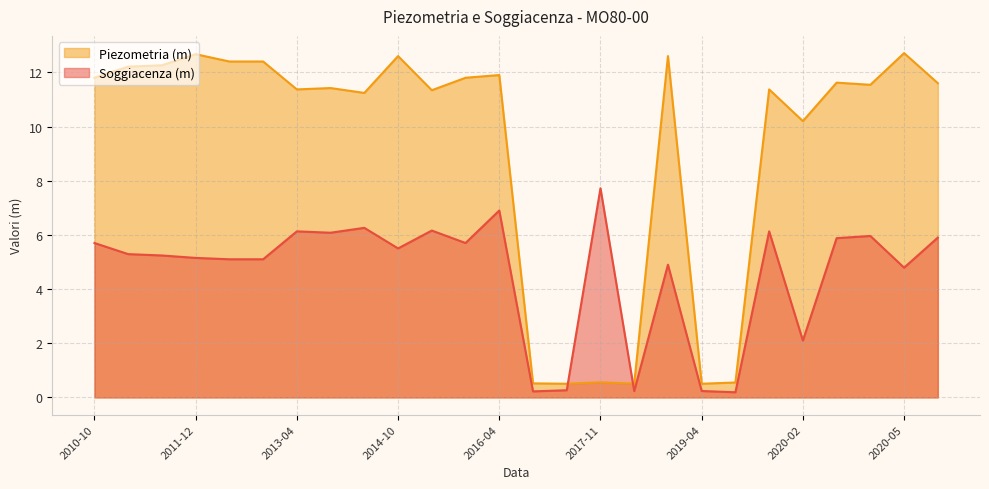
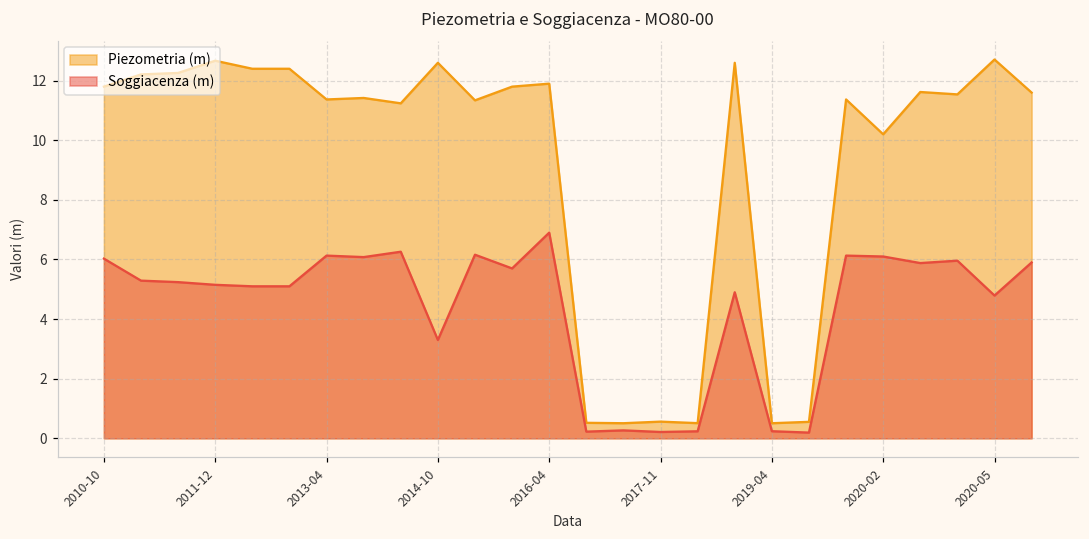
Soggiacenza (m), 2010-10: 5.7 -> 6.0
Soggiacenza (m), 2014-10: 5.5 -> 3.3
Soggiacenza (m), 2017-11: 7.7 -> 0.2
Soggiacenza (m), 2020-02: 2.1 -> 6.1
